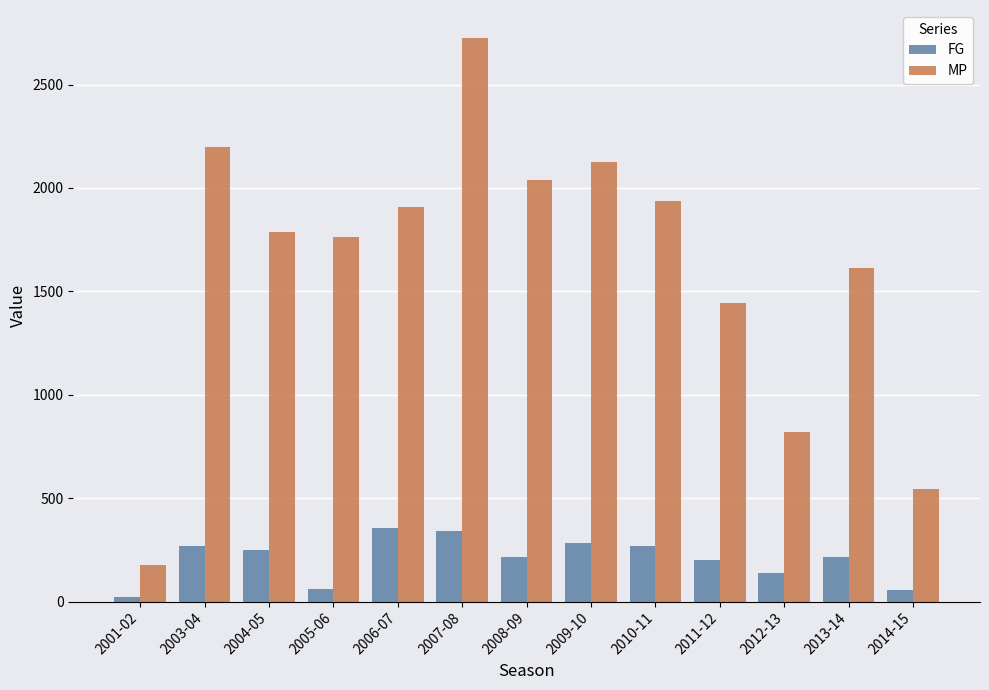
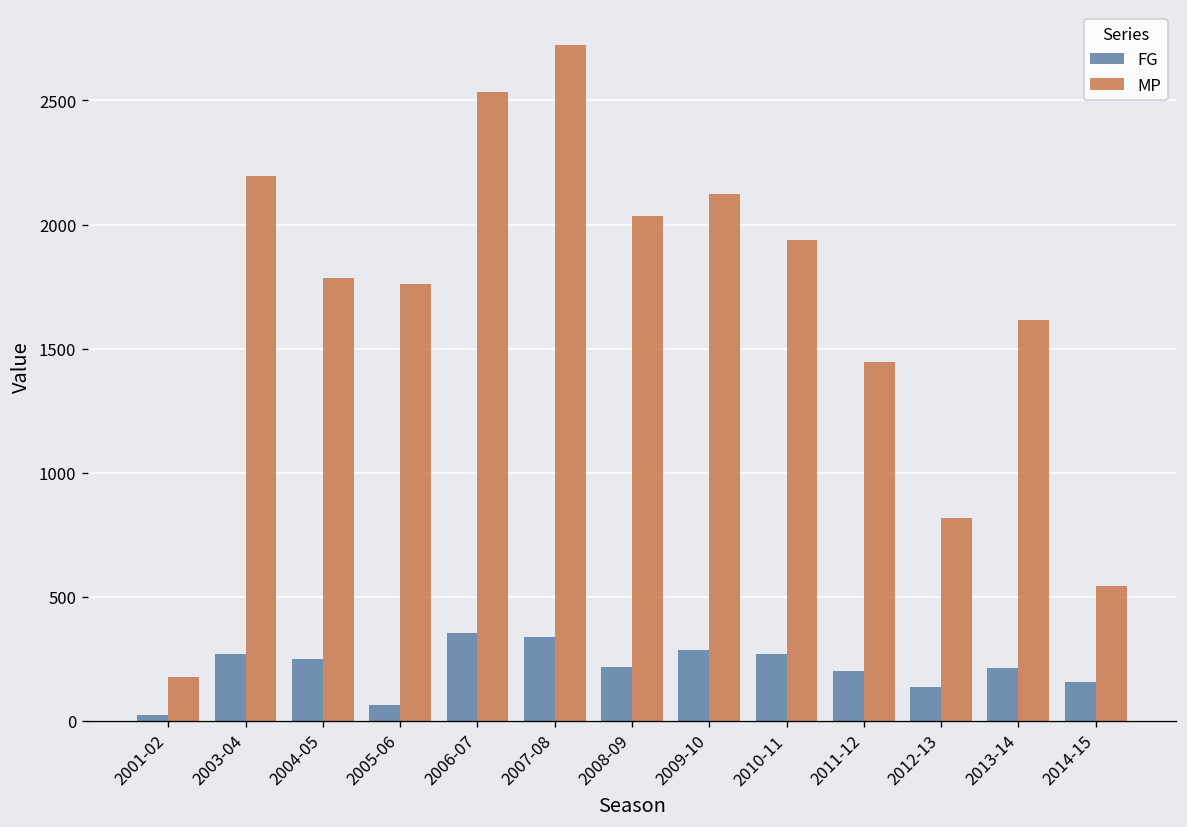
MP, 2006-07: 1910 -> 2540
FG, 2014-15: 60 -> 160
